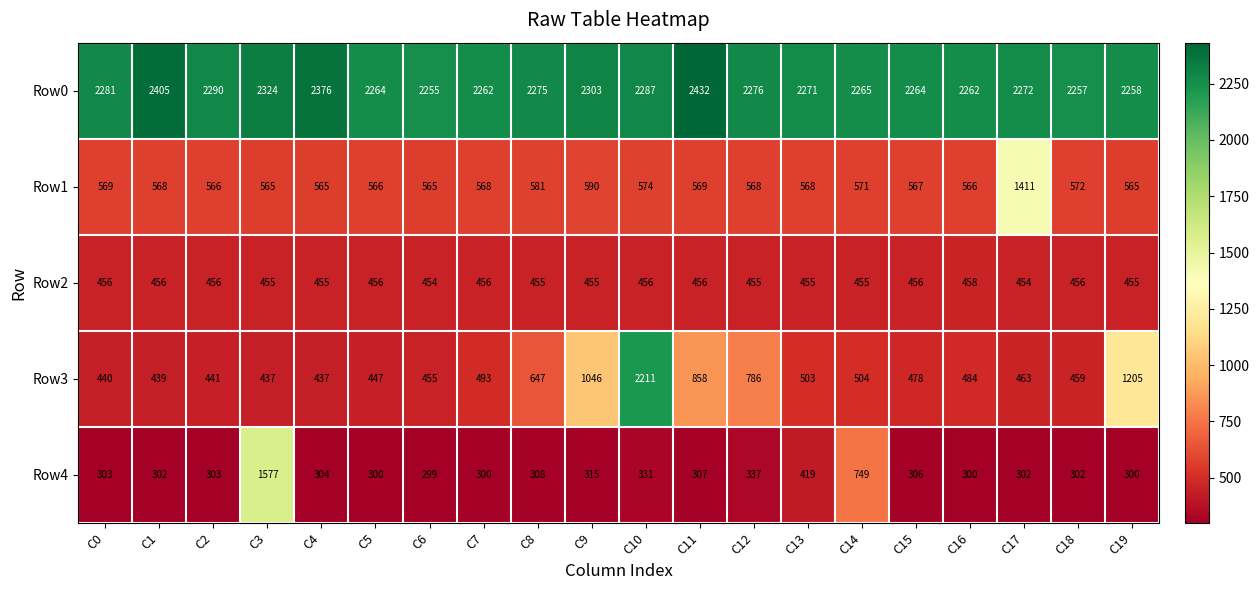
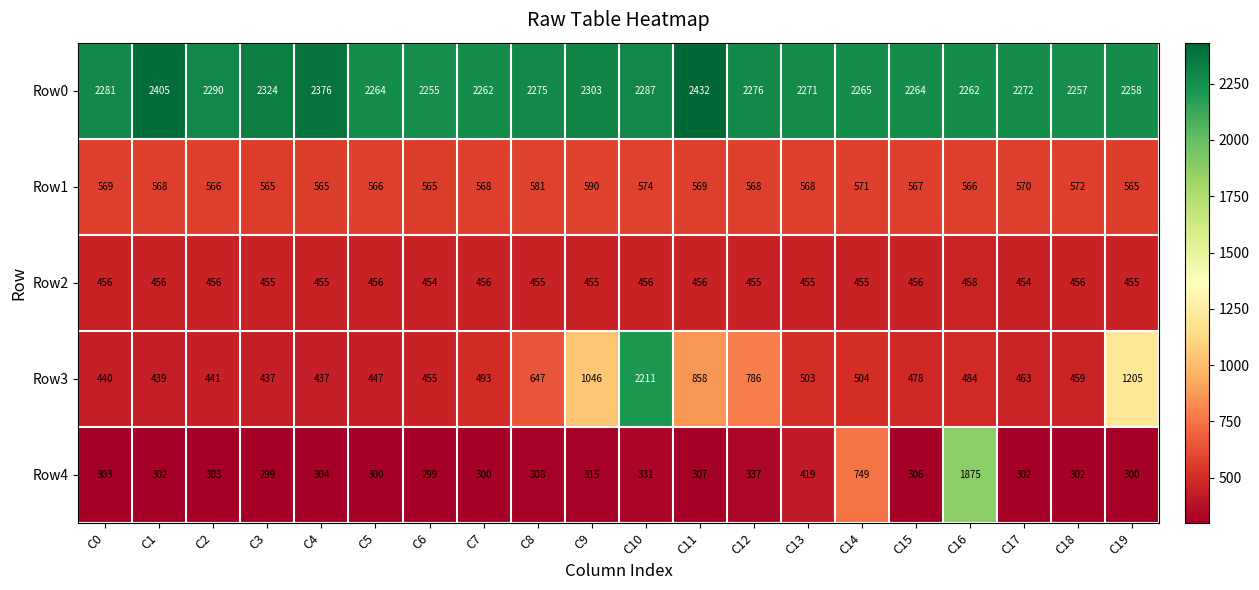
Row1, C17: 1411 -> 570
Row4, C3: 1577 -> 299
Row4, C16: 300 -> 1875
